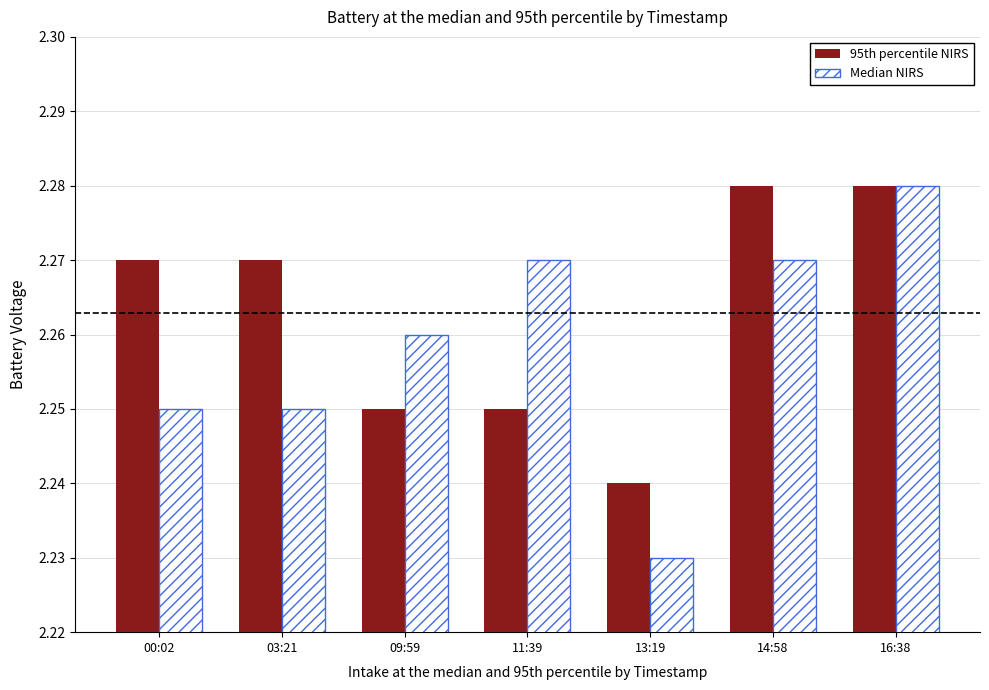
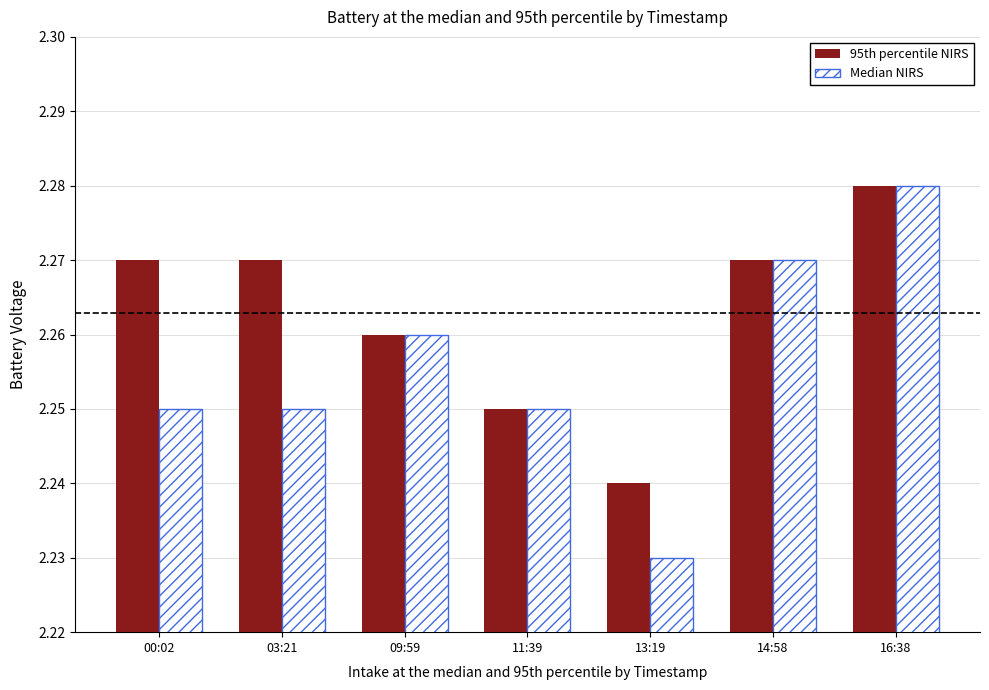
95th percentile NIRS, 09:59: 2.25 -> 2.26
Median NIRS, 11:39: 2.27 -> 2.25
95th percentile NIRS, 14:58: 2.28 -> 2.27
